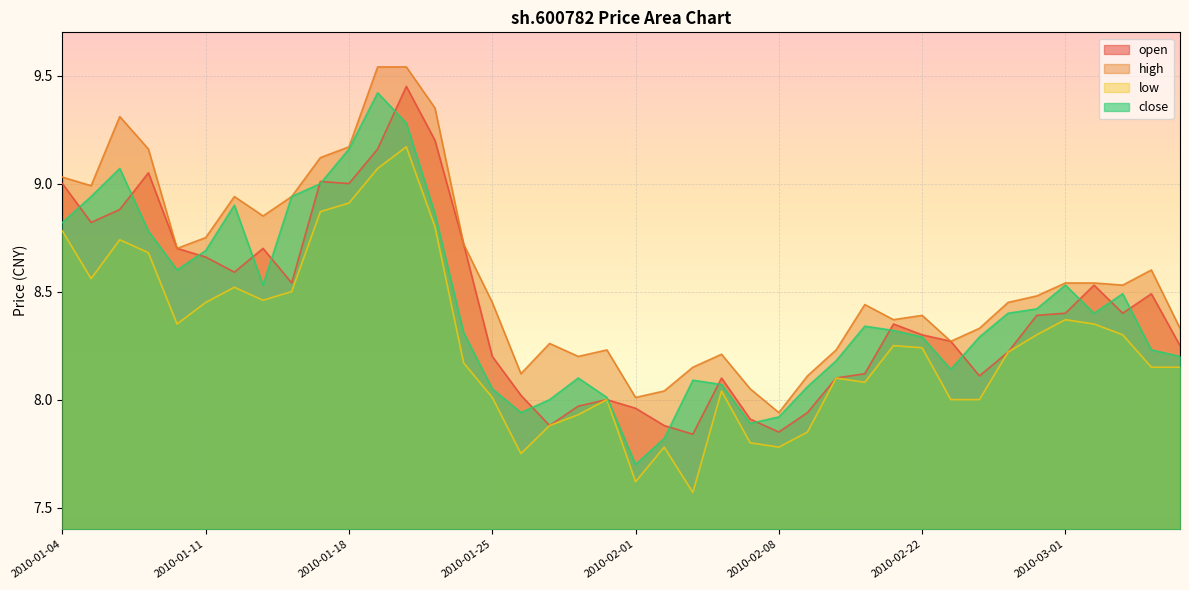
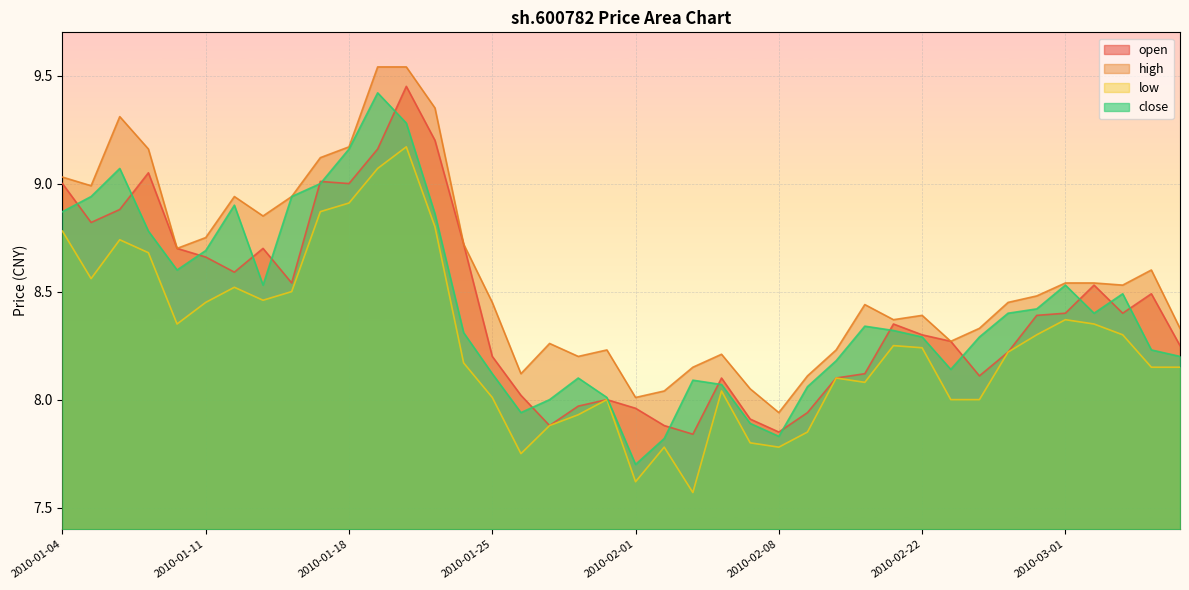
close, 2010-01-04: 8.82 -> 8.87
close, 2010-01-25: 8.05 -> 8.12
close, 2010-02-08: 7.92 -> 7.83
